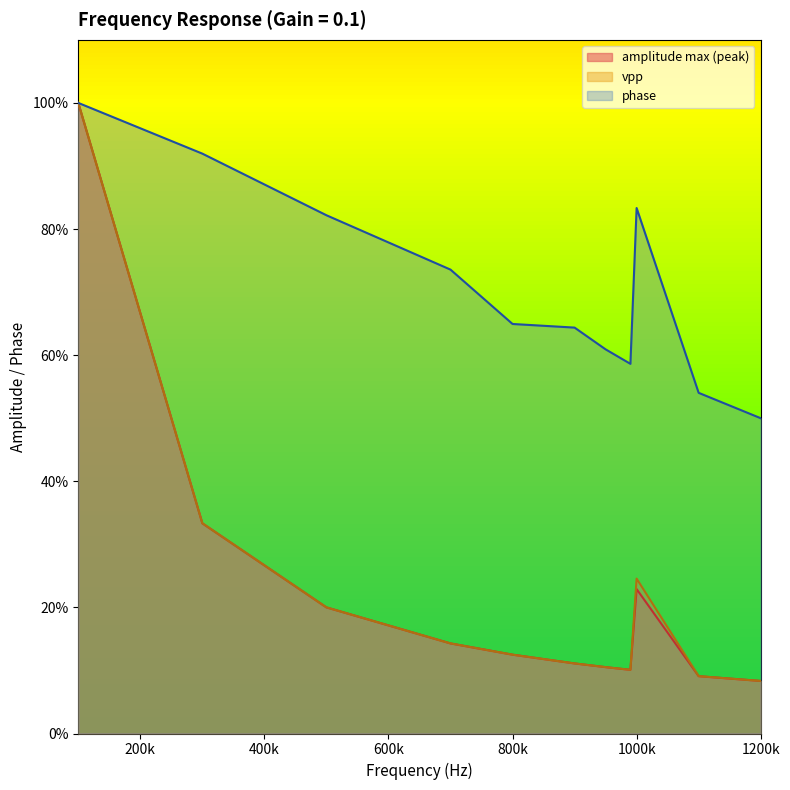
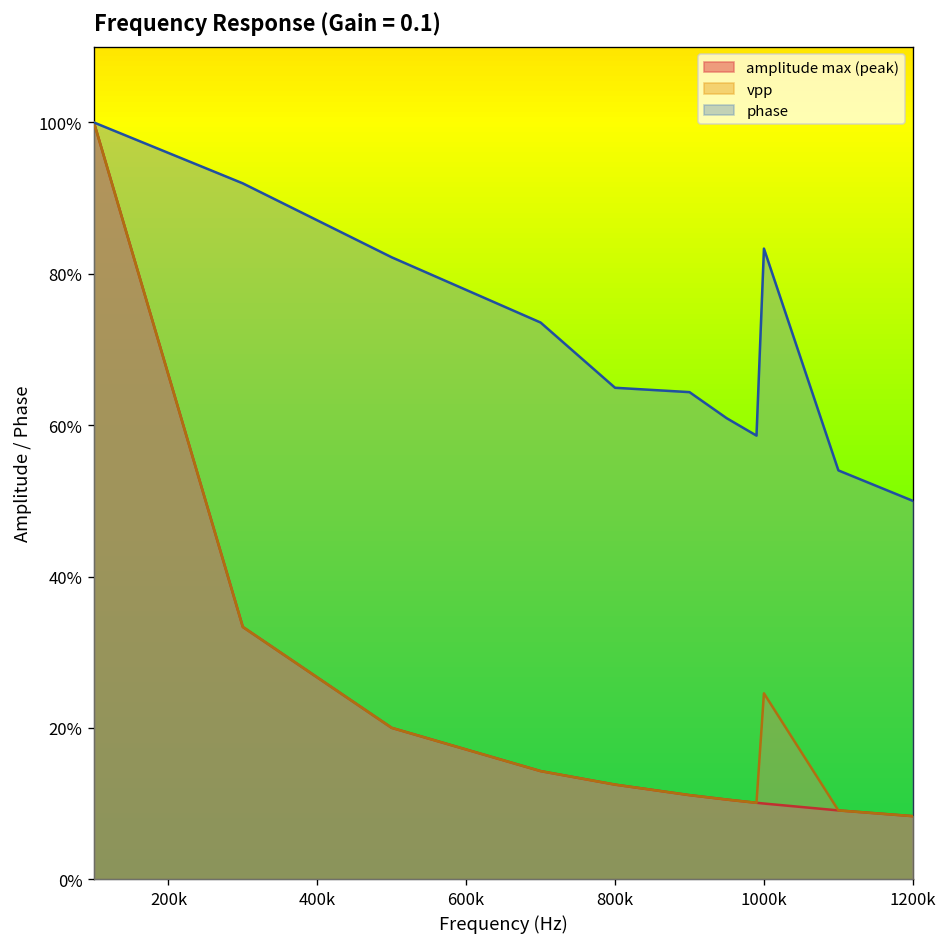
amplitude max (peak), 1000k: 23% -> 10%
